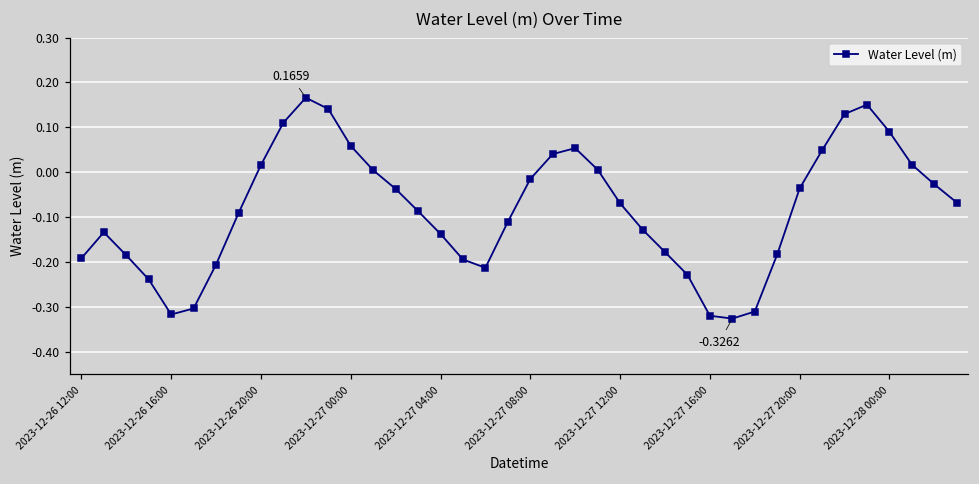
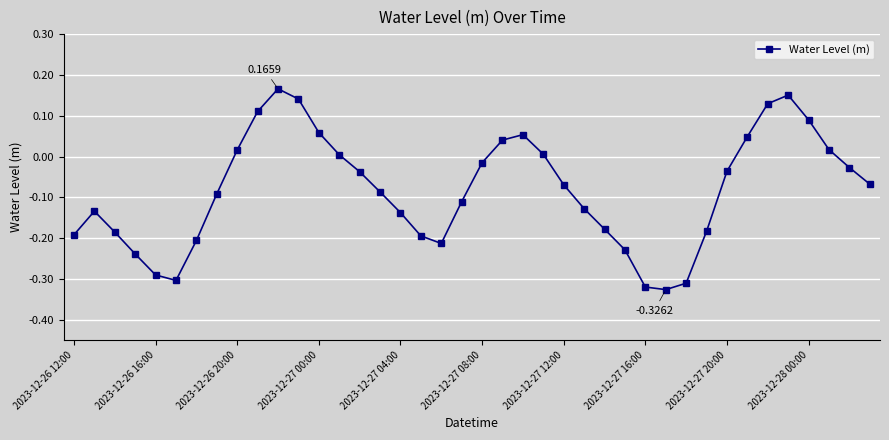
2023-12-26 16:00: -0.32 -> -0.29
